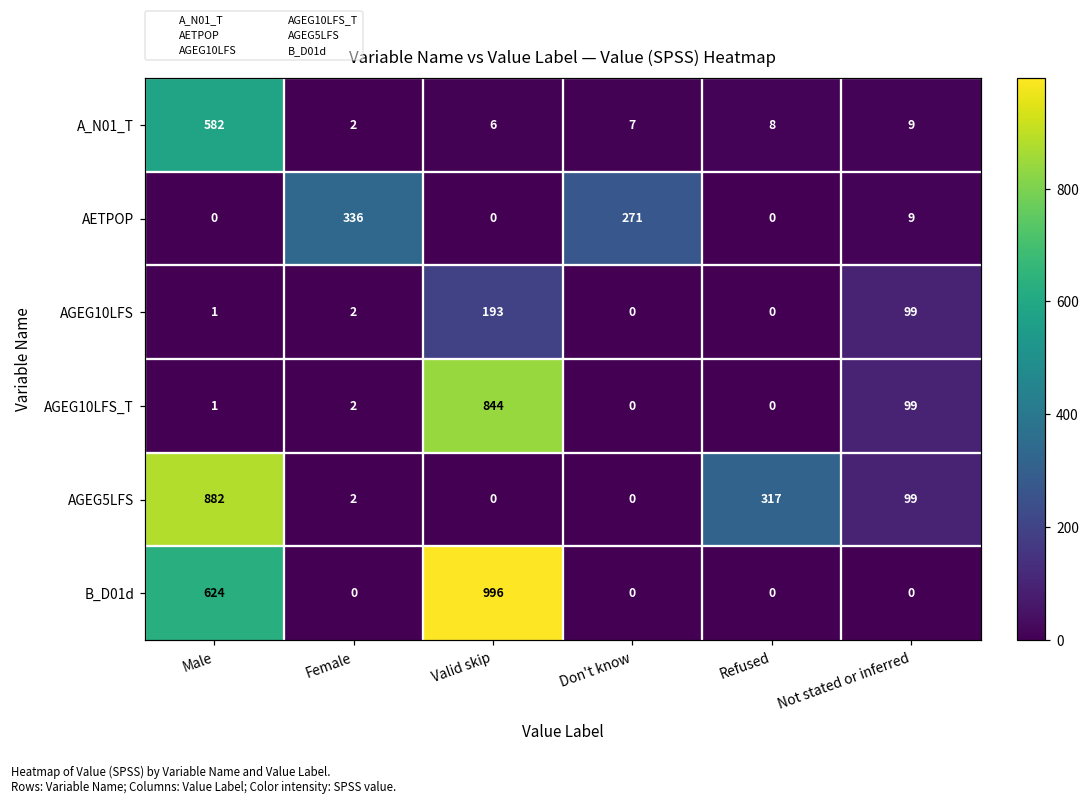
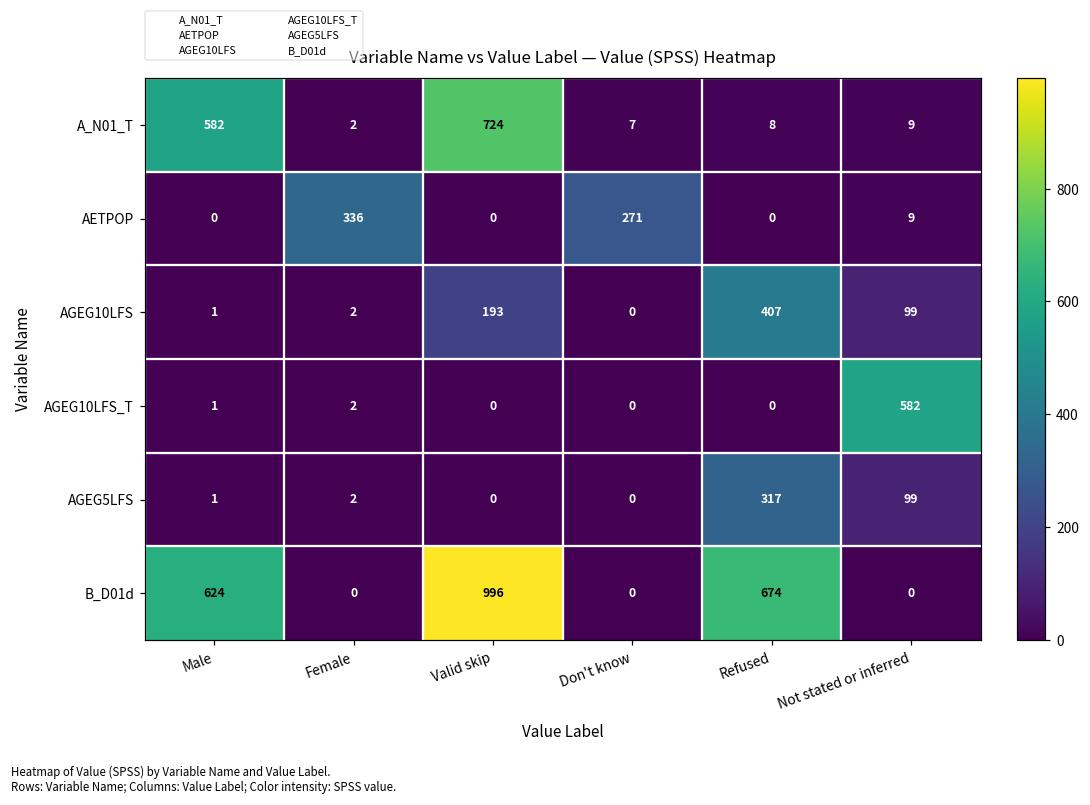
A_N01_T, Valid skip: 6 -> 724
AGEG10LFS, Refused: 0 -> 407
AGEG10LFS_T, Valid skip: 844 -> 0
AGEG10LFS_T, Not stated or inferred: 99 -> 582
AGEG5LFS, Male: 882 -> 1
B_D01d, Refused: 0 -> 674
